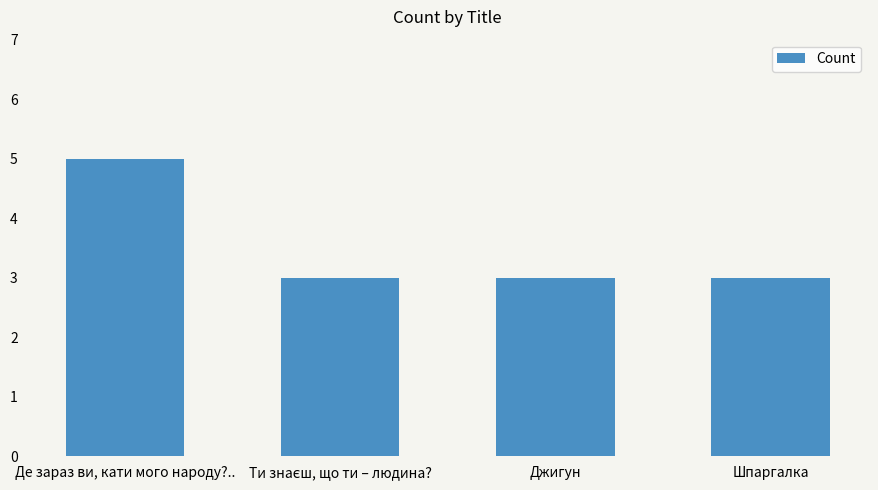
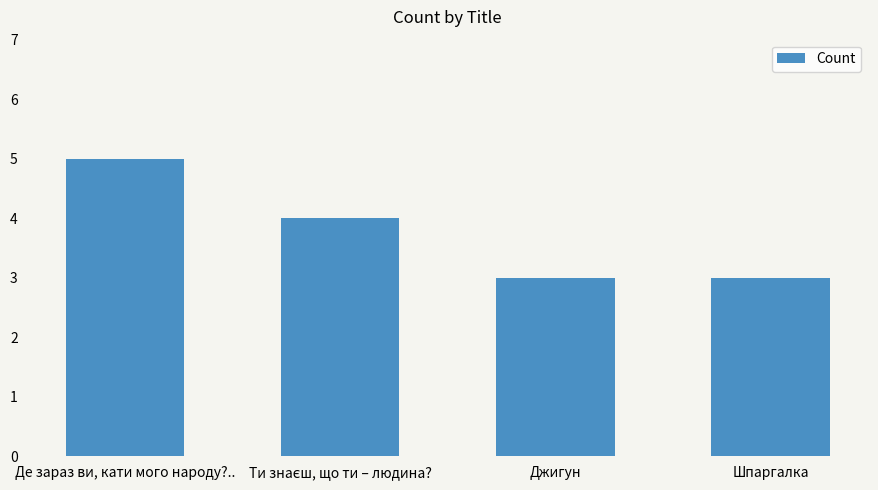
Ти знаєш, що ти – людина?: 3 -> 4
